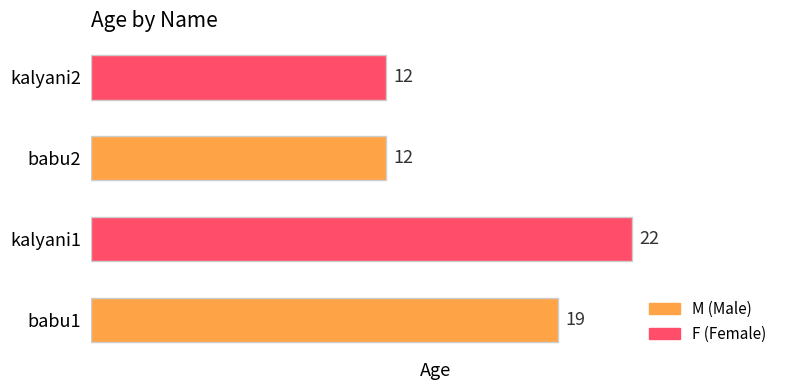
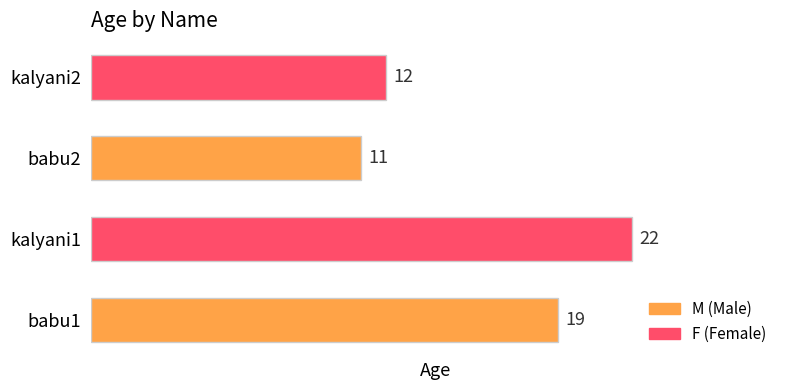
babu2: 12 -> 11
